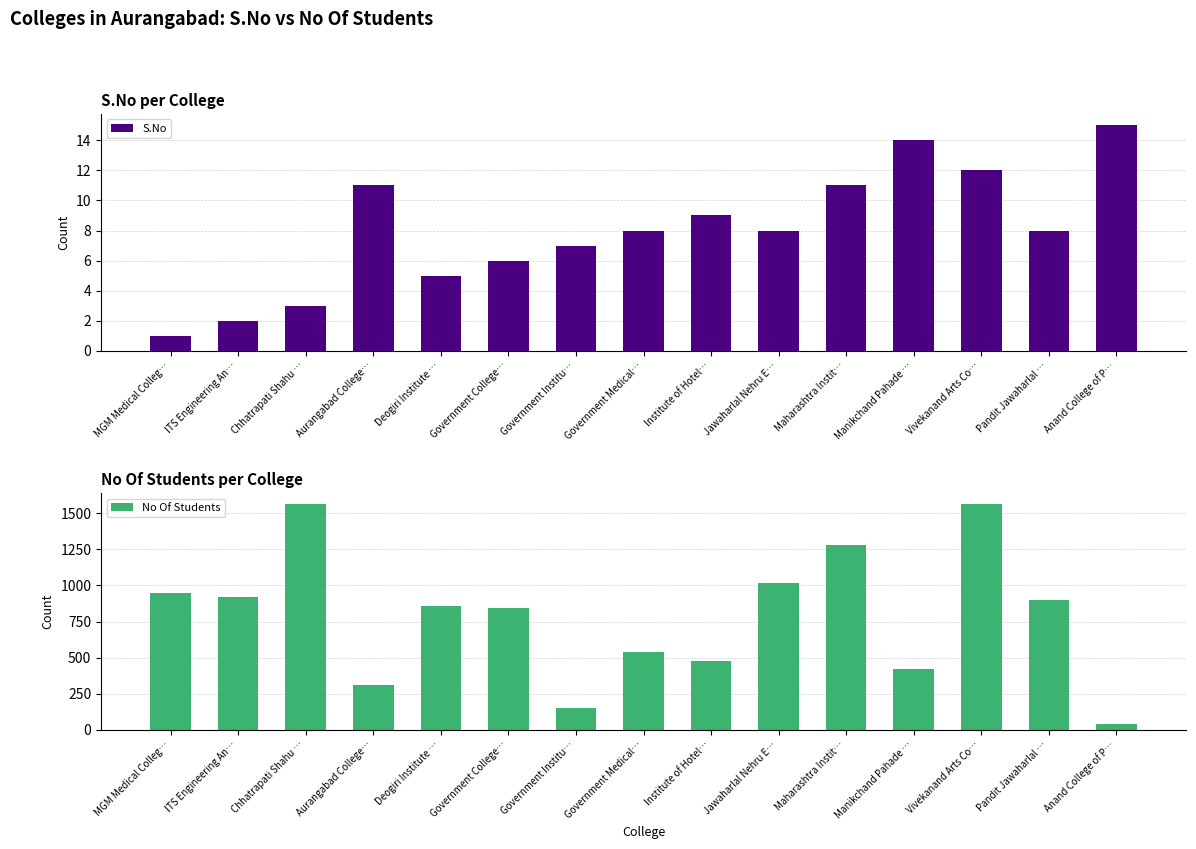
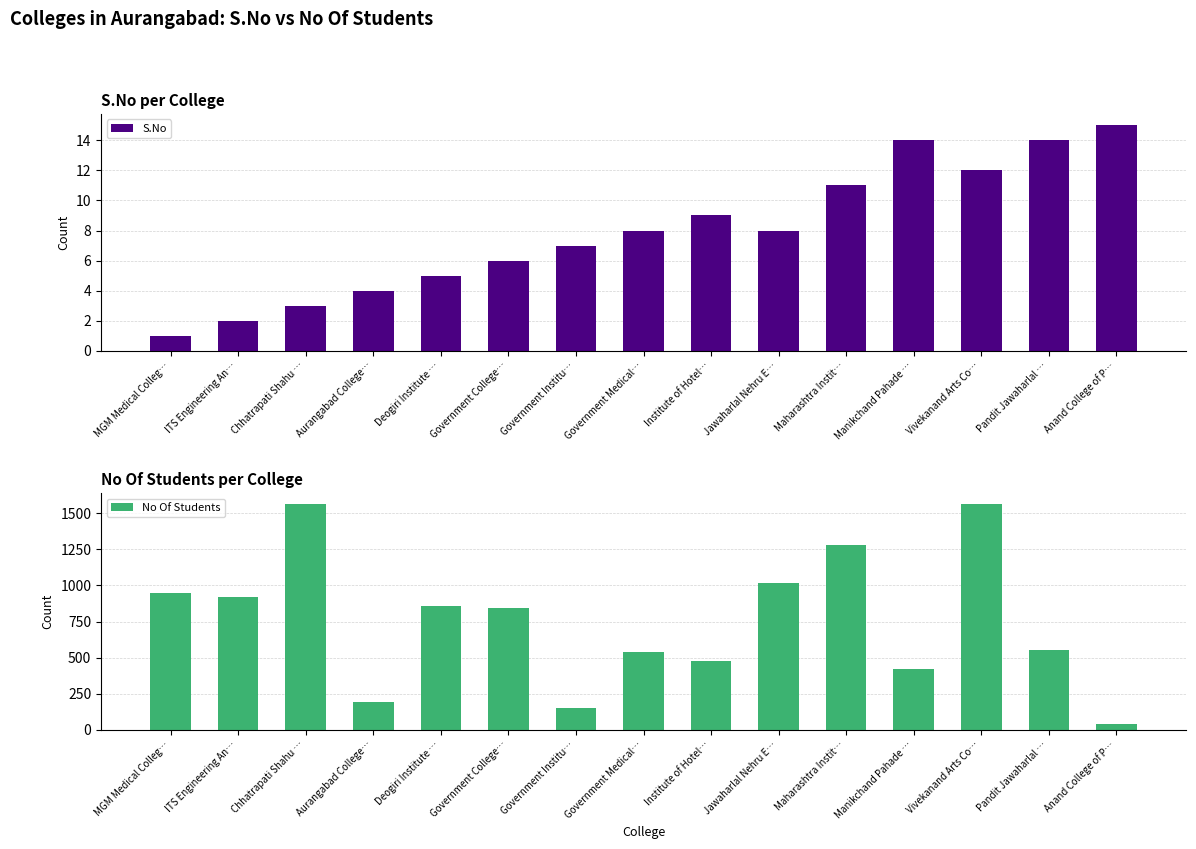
S.No per College, Aurangabad College…: 11 -> 4
S.No per College, Pandit Jawaharlal …: 8 -> 14
No Of Students per College, Aurangabad College…: 310 -> 190
No Of Students per College, Pandit Jawaharlal …: 900 -> 550
